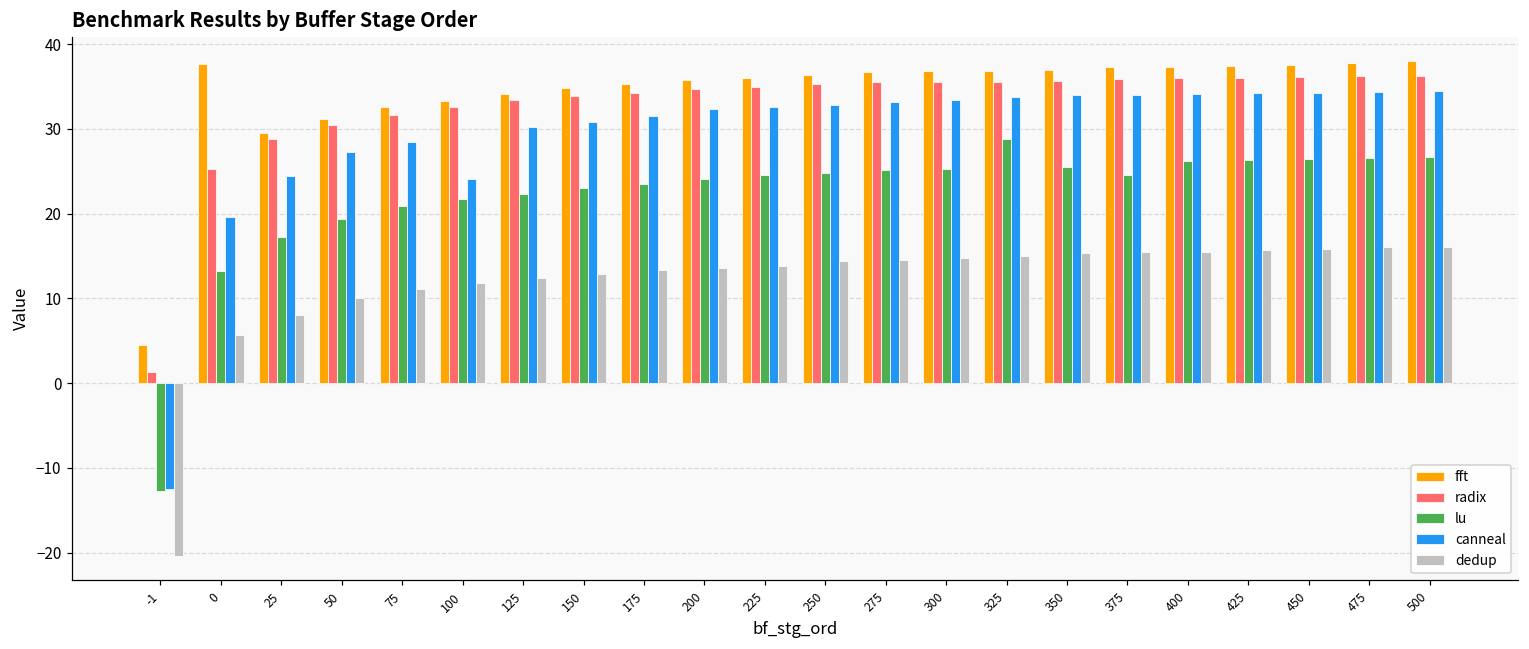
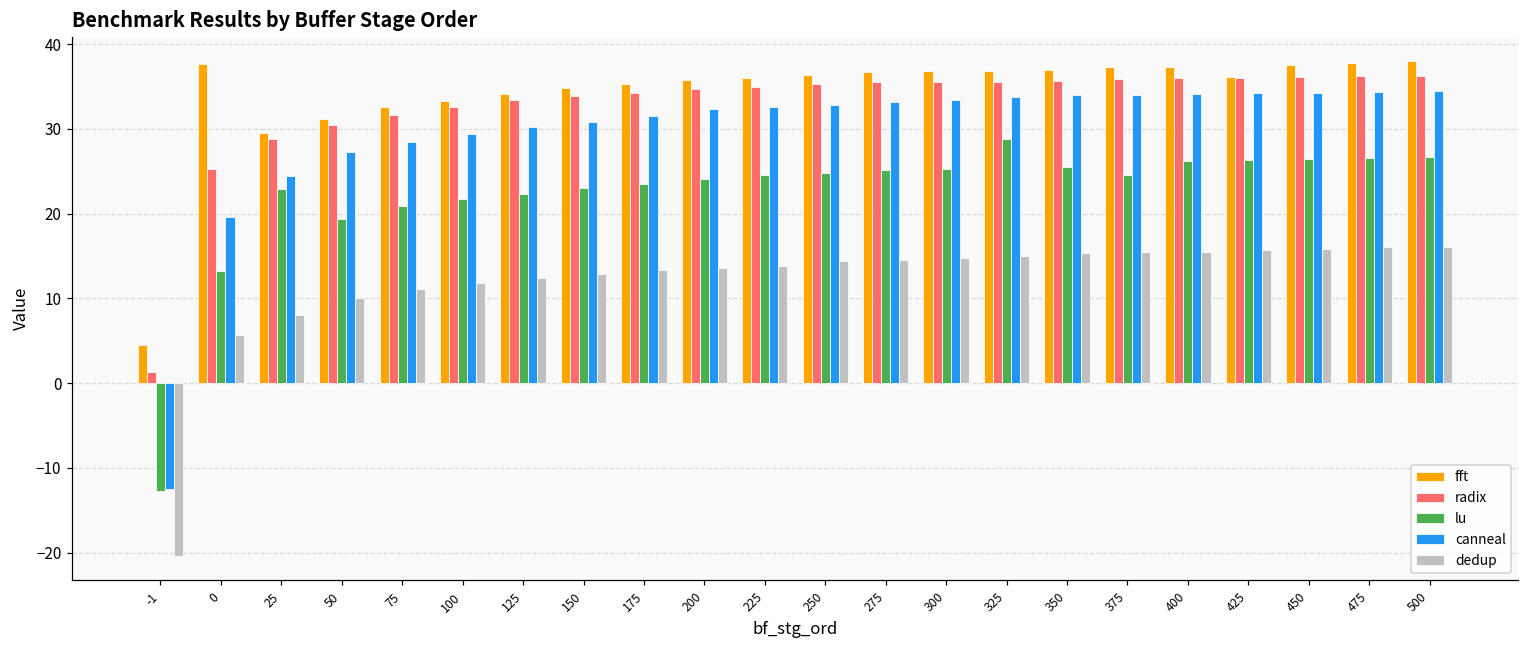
lu, 25: 17 -> 23
canneal, 100: 24 -> 29
fft, 425: 37 -> 36
